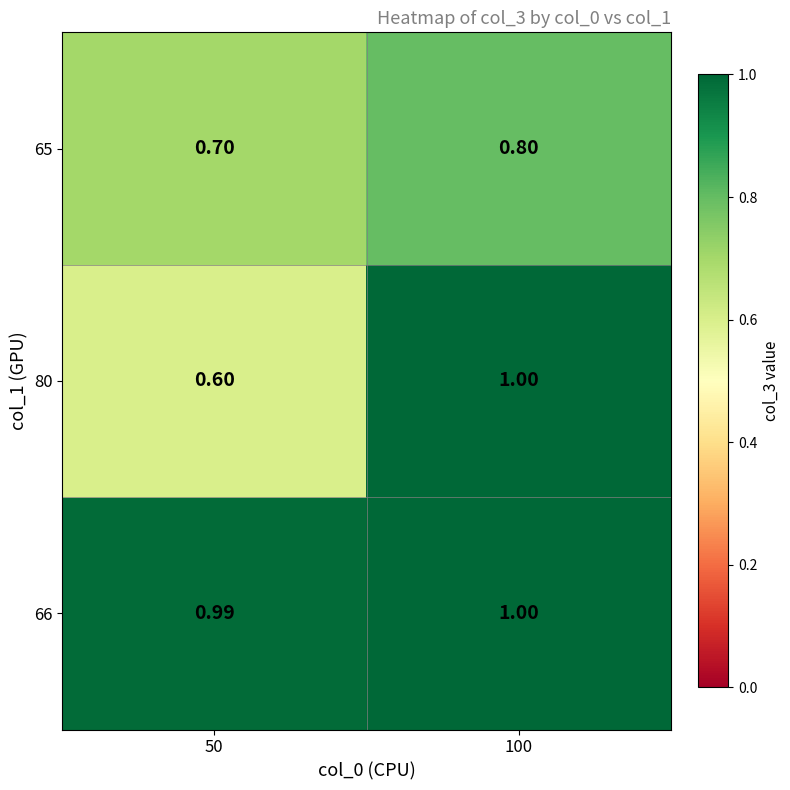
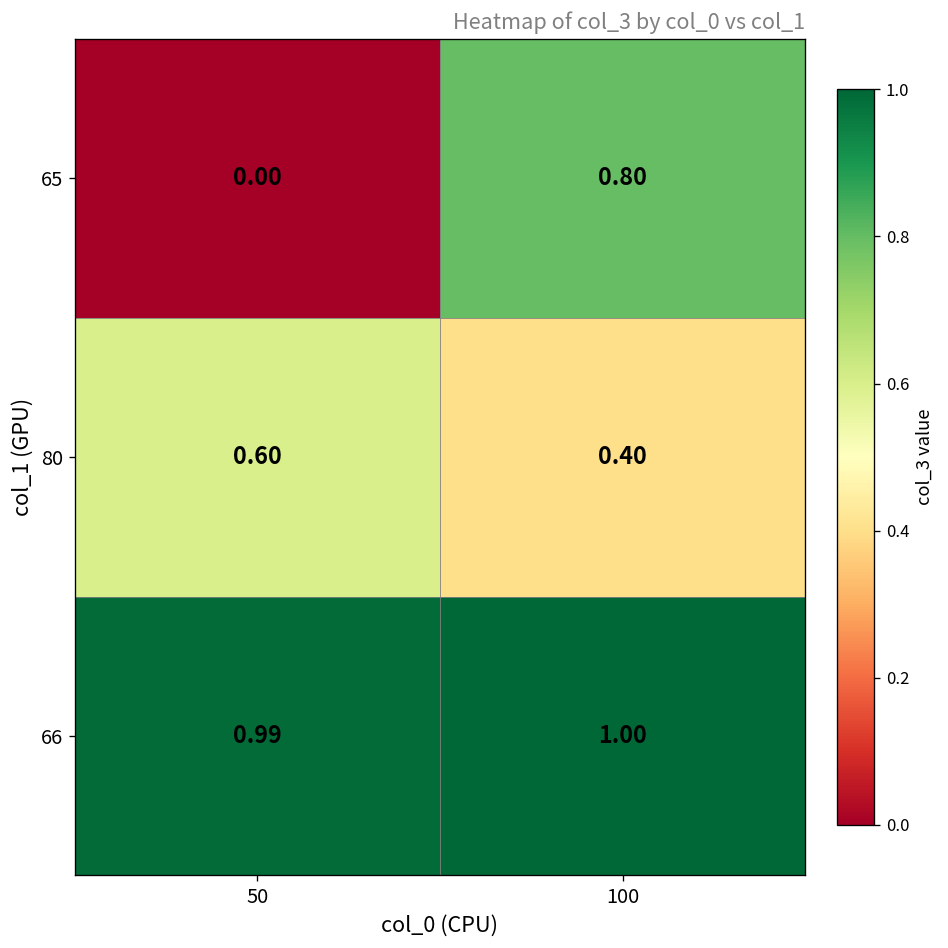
65, 50: 0.70 -> 0.00
80, 100: 1.00 -> 0.40
